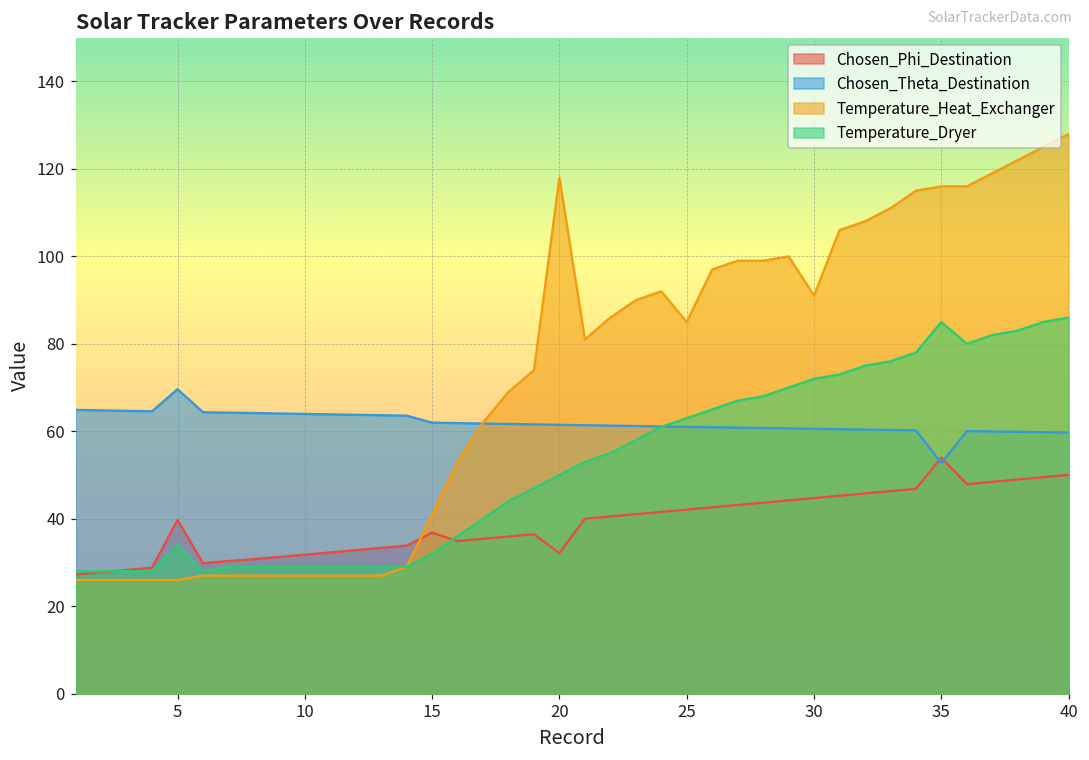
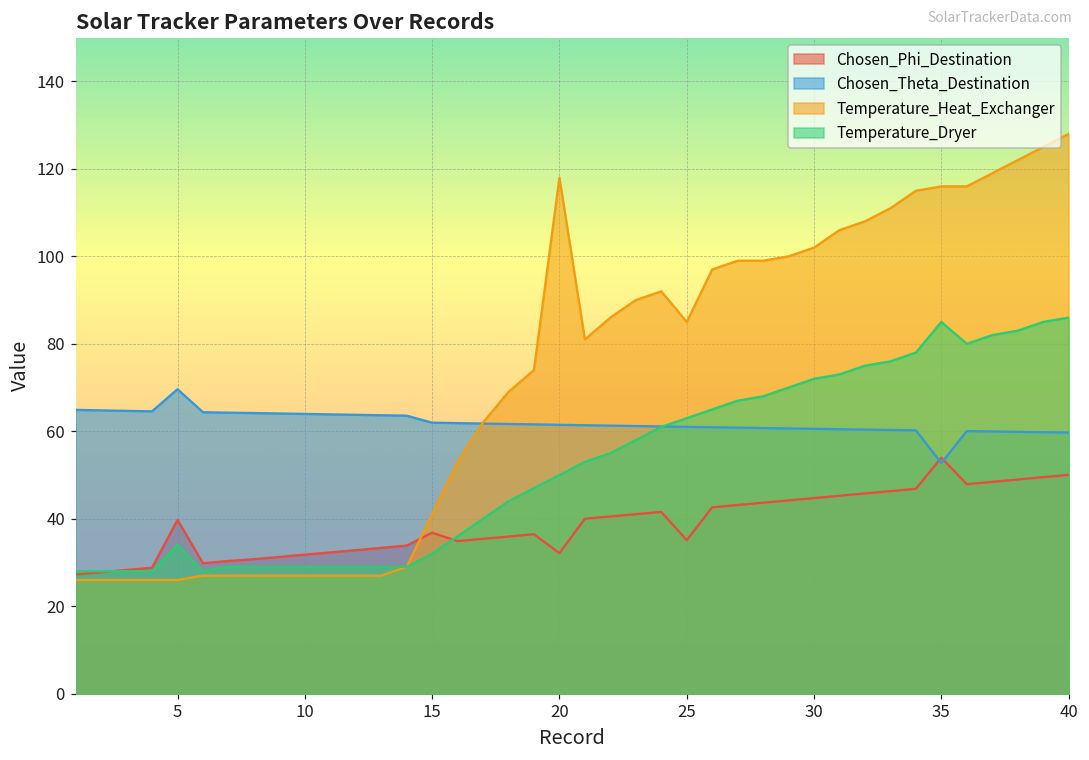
Chosen_Phi_Destination, 25: 42 -> 35
Temperature_Heat_Exchanger, 30: 91 -> 102
